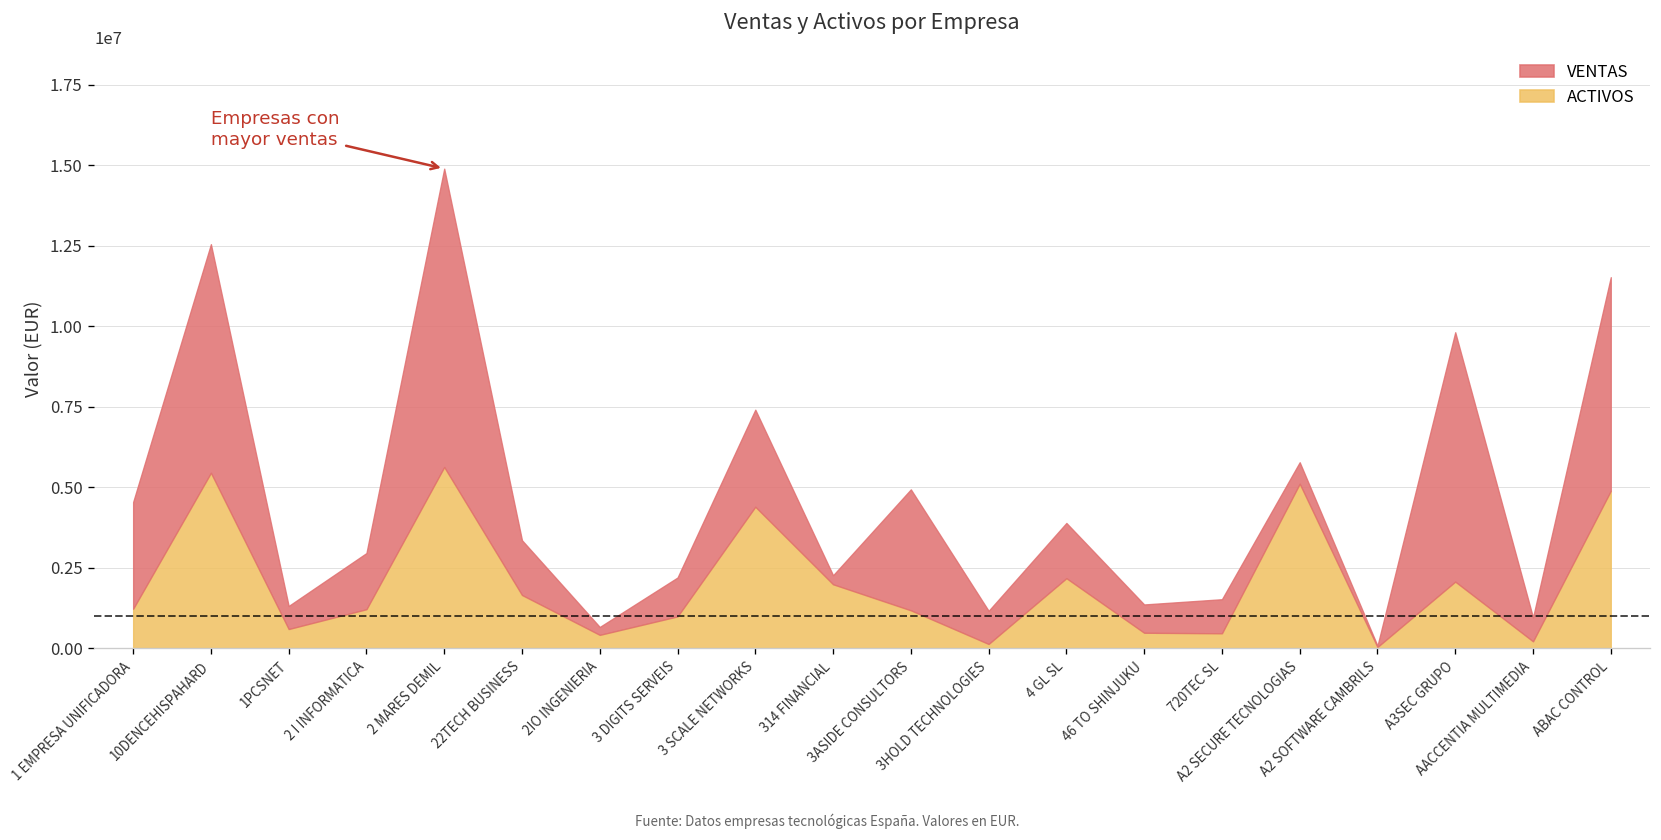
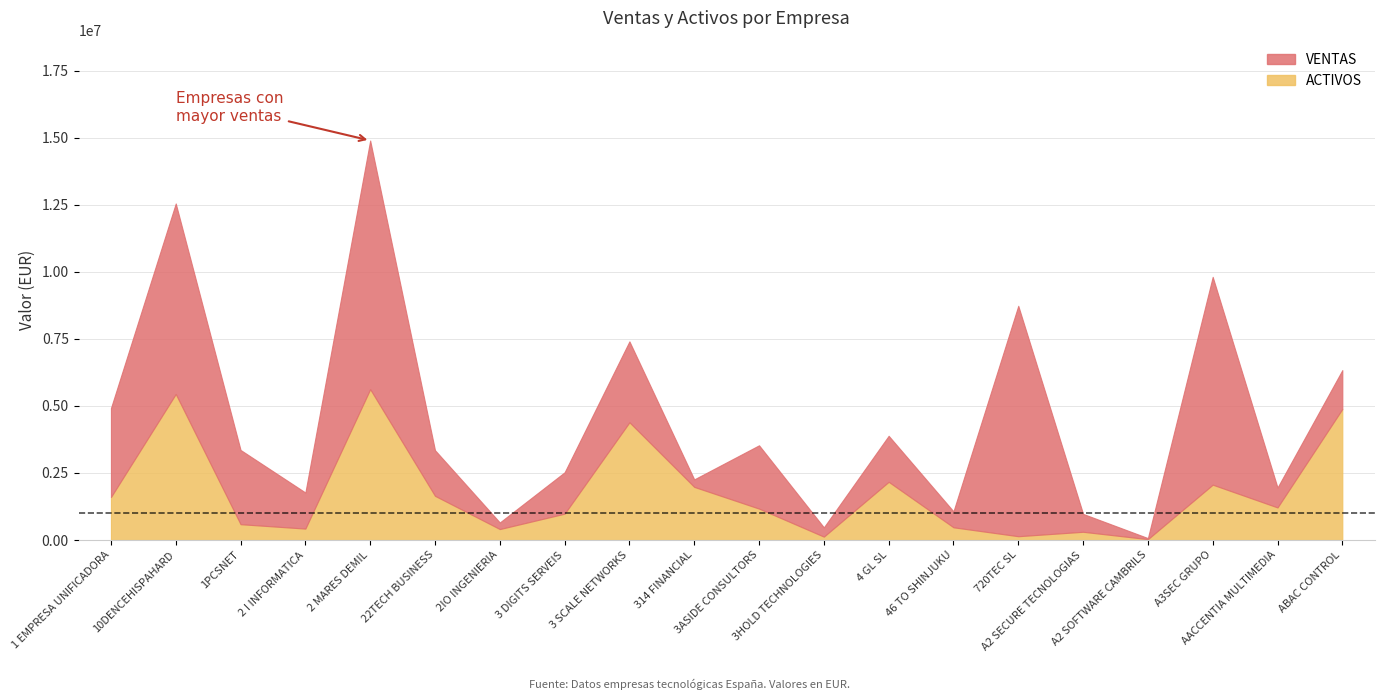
ACTIVOS, 1 EMPRESA UNIFICADORA: 1200000 -> 1600000
VENTAS, 1PCSNET: 700000 -> 2800000
ACTIVOS, 2 I INFORMATICA: 1200000 -> 400000
VENTAS, 2 I INFORMATICA: 1700000 -> 1300000
VENTAS, 3 DIGITS SERVEIS: 1200000 -> 1500000
VENTAS, 3ASIDE CONSULTORS: 3800000 -> 2400000
VENTAS, 3HOLD TECHNOLOGIES: 1000000 -> 300000
VENTAS, 46 TO SHINJUKU: 900000 -> 600000
ACTIVOS, 720TEC SL: 500000 -> 100000
VENTAS, 720TEC SL: 1100000 -> 8600000
ACTIVOS, A2 SECURE TECNOLOGIAS: 5100000 -> 300000
ACTIVOS, AACCENTIA MULTIMEDIA: 200000 -> 1200000
VENTAS, ABAC CONTROL: 6600000 -> 1400000
